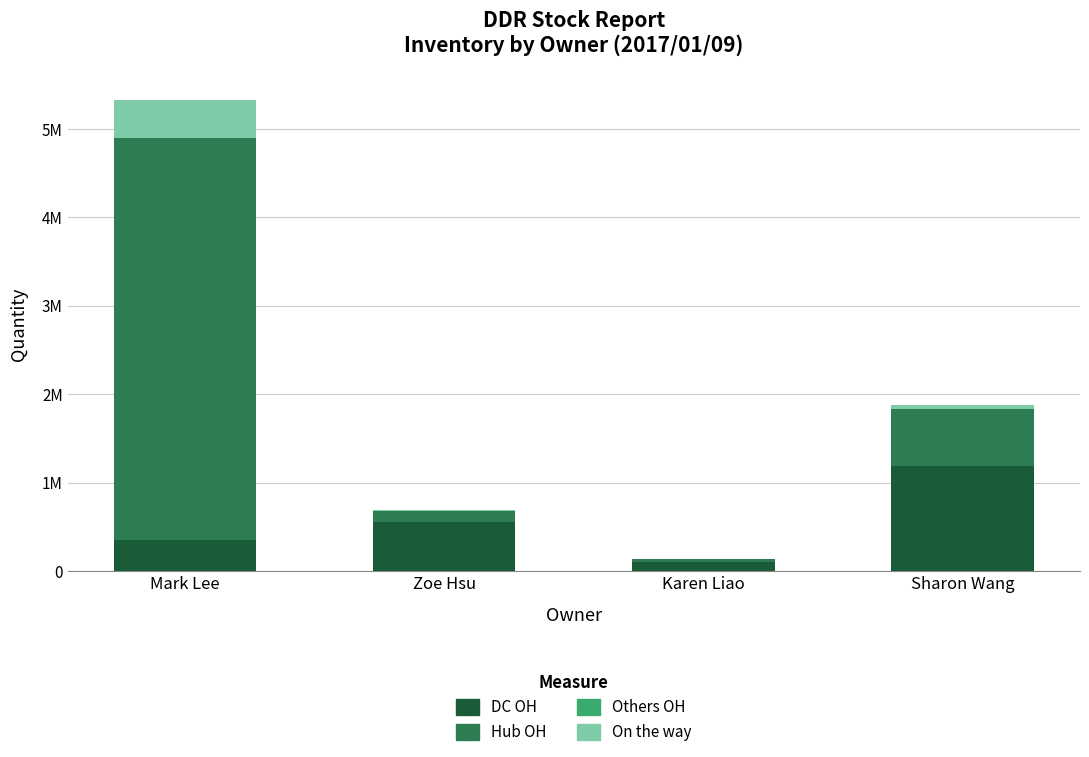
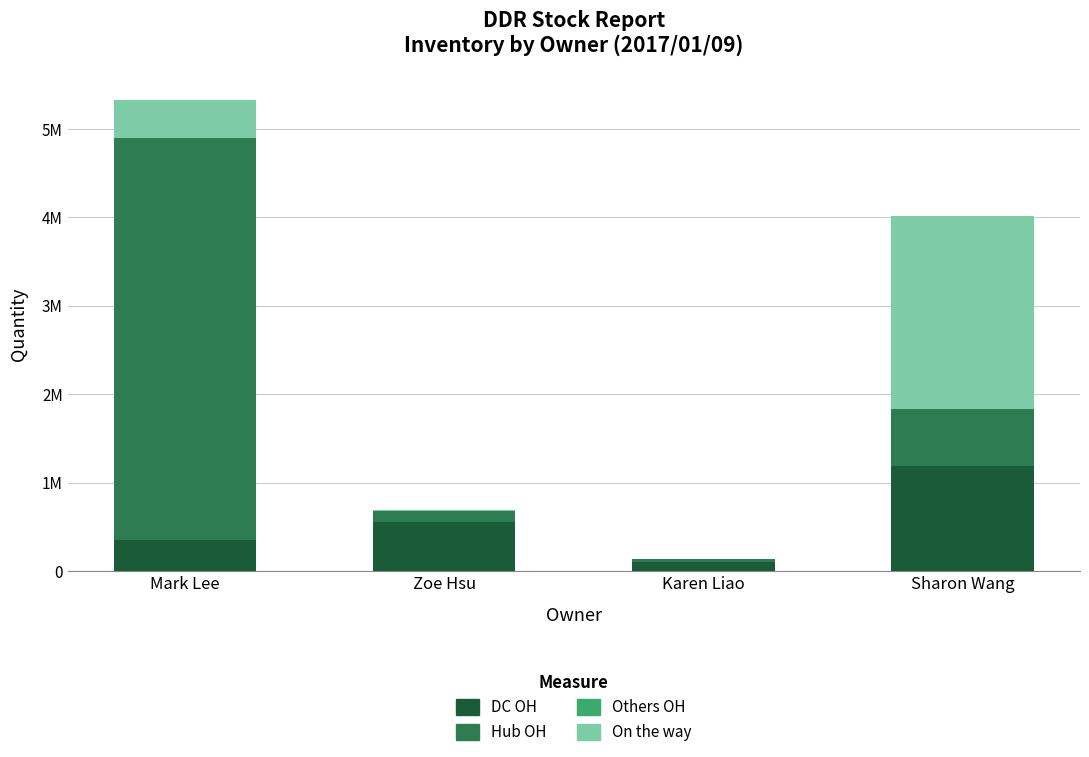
On the way, Sharon Wang: 0 -> 2200000
